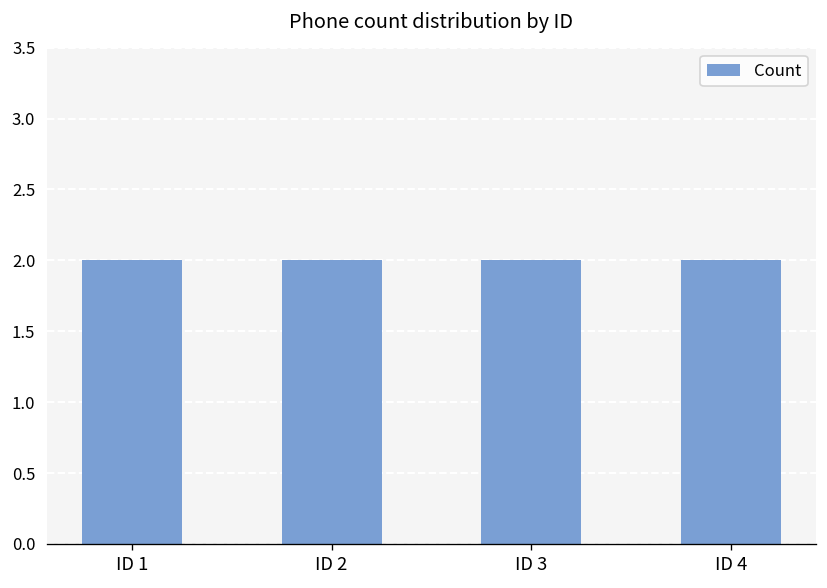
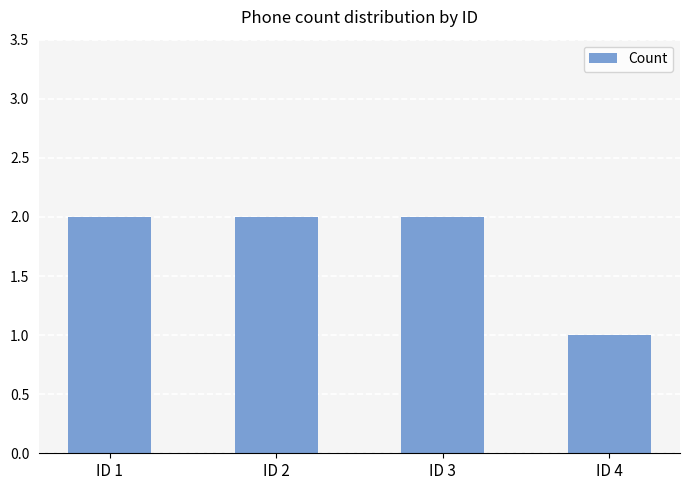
ID 4: 2 -> 1
